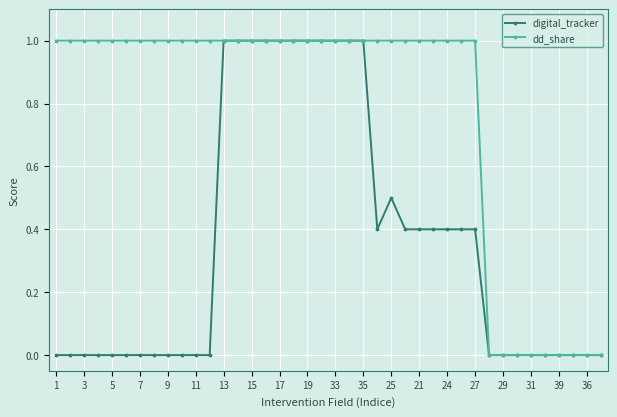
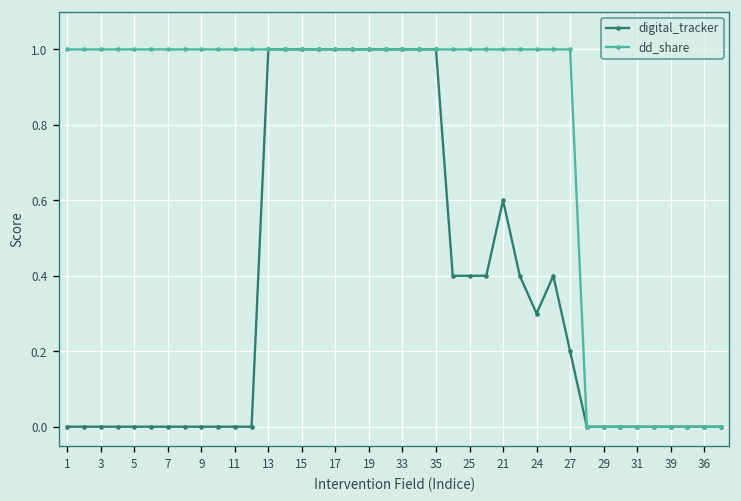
digital_tracker, 25: 0.5 -> 0.4
digital_tracker, 21: 0.4 -> 0.6
digital_tracker, 24: 0.4 -> 0.3
digital_tracker, 27: 0.4 -> 0.2
